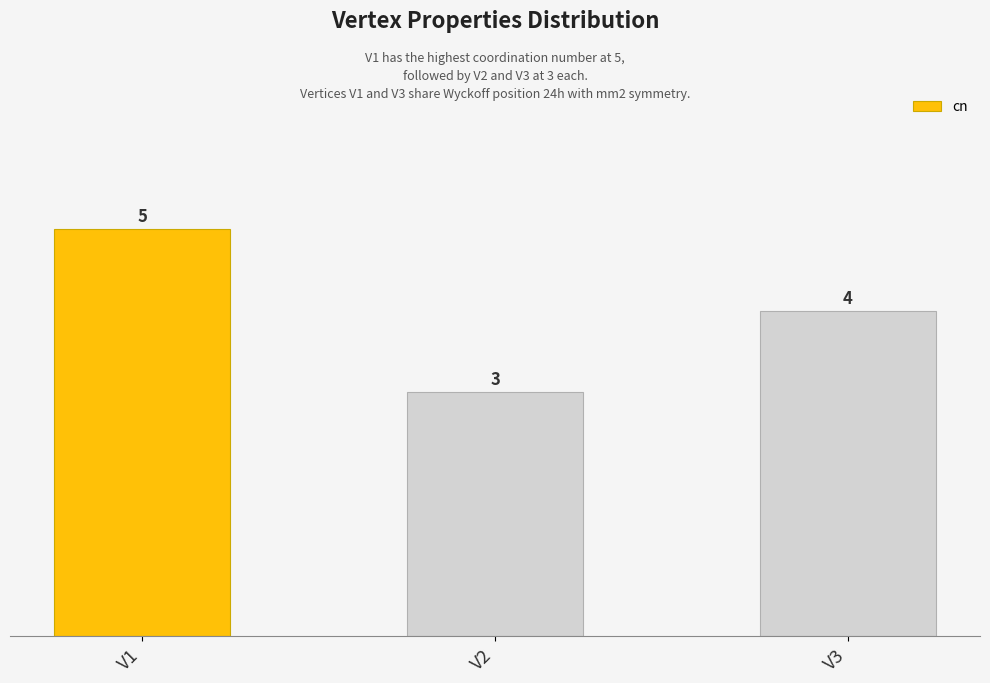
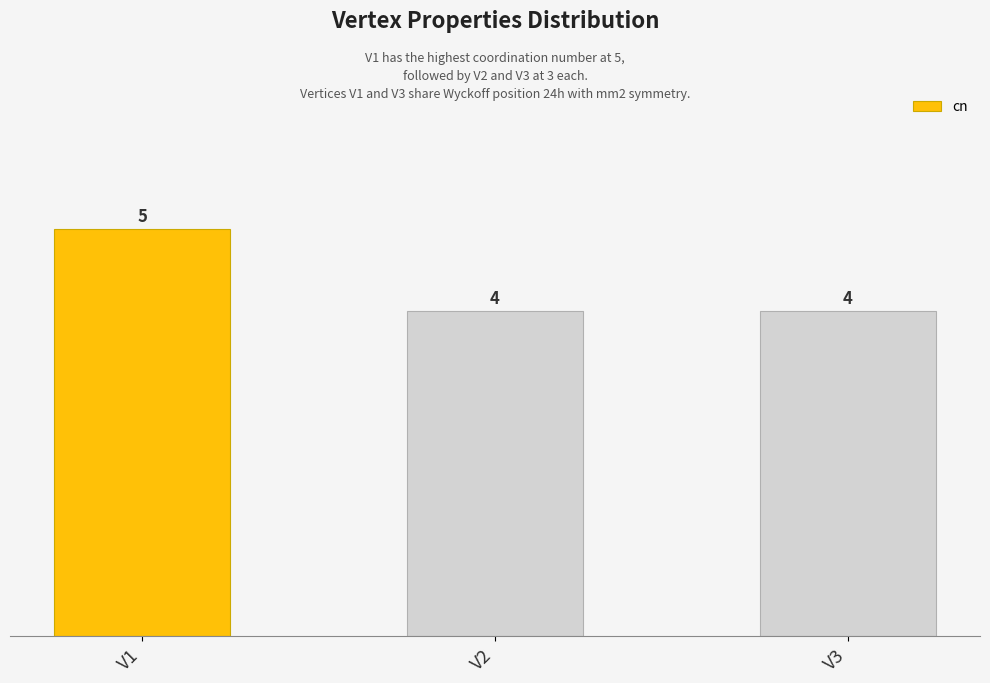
V2: 3 -> 4
